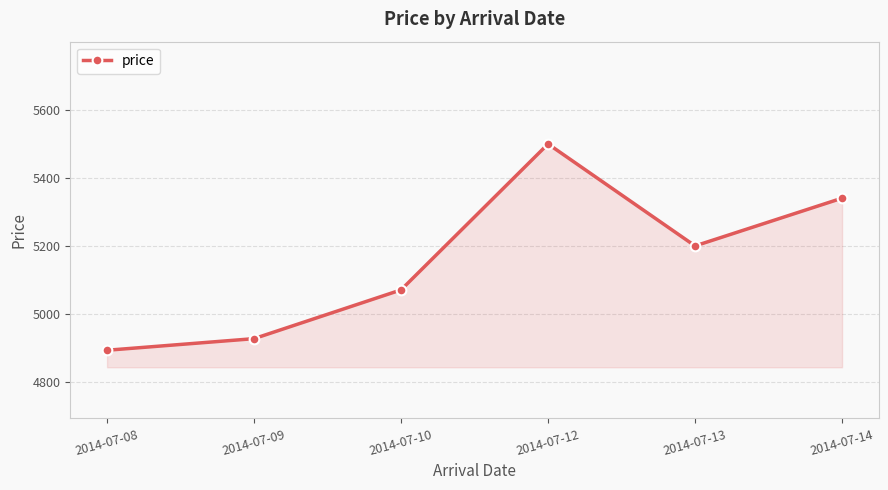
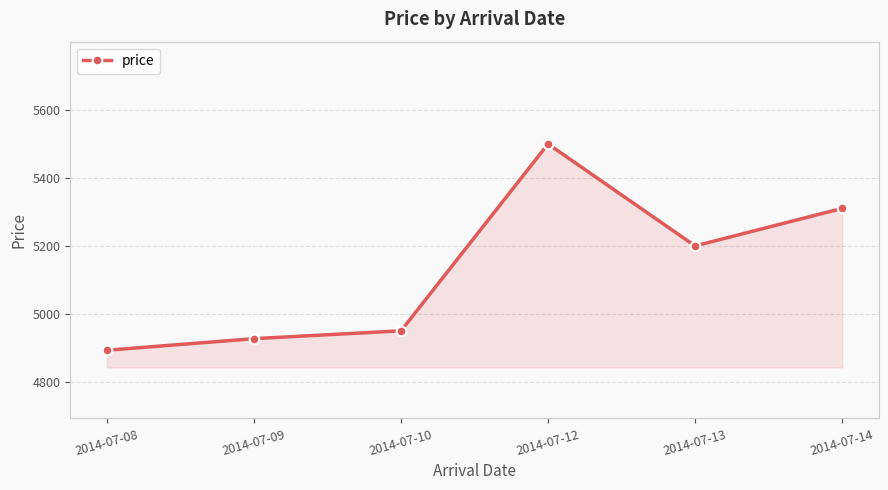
2014-07-10: 5070 -> 4950
2014-07-14: 5340 -> 5310
